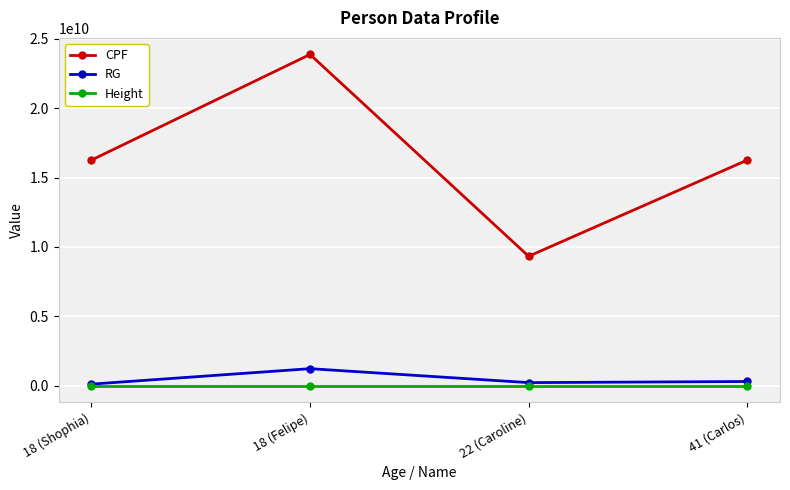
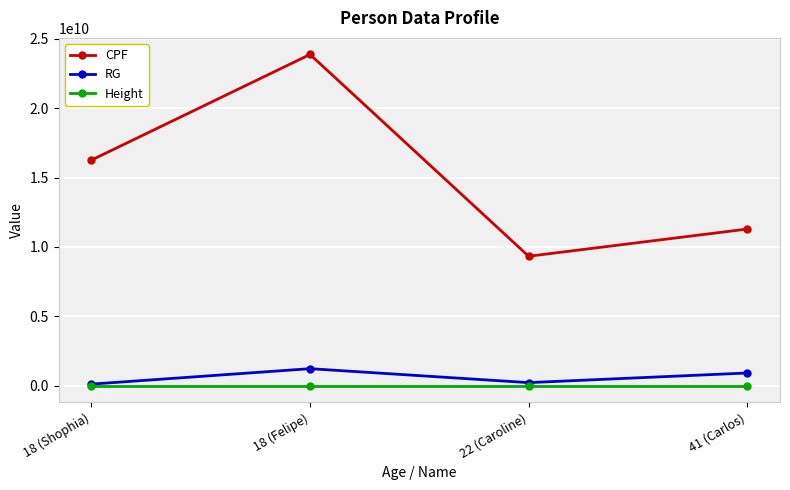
CPF, 41 (Carlos): 16300000000 -> 11300000000
RG, 41 (Carlos): 300000000 -> 900000000
